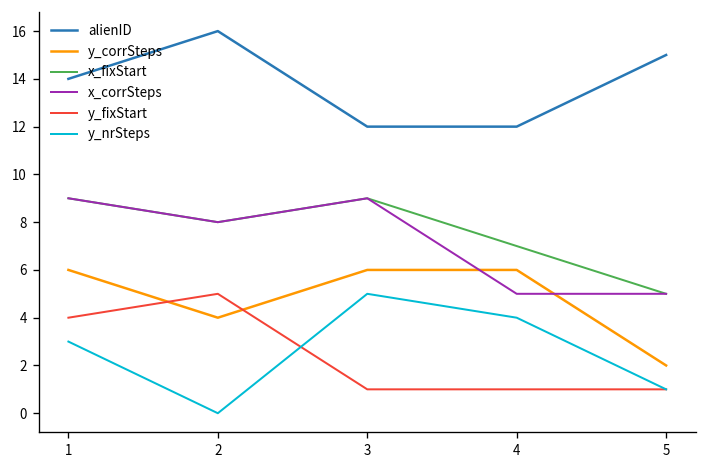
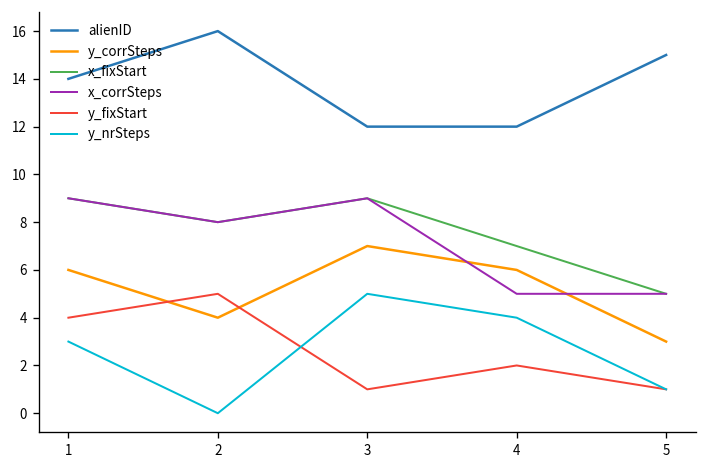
y_corrSteps, 3: 6 -> 7
y_fixStart, 4: 1 -> 2
y_corrSteps, 5: 2 -> 3
